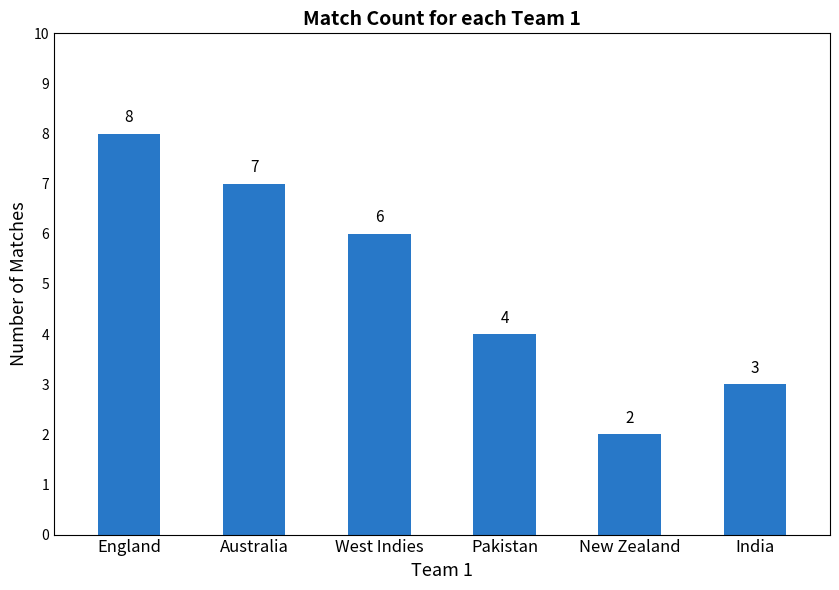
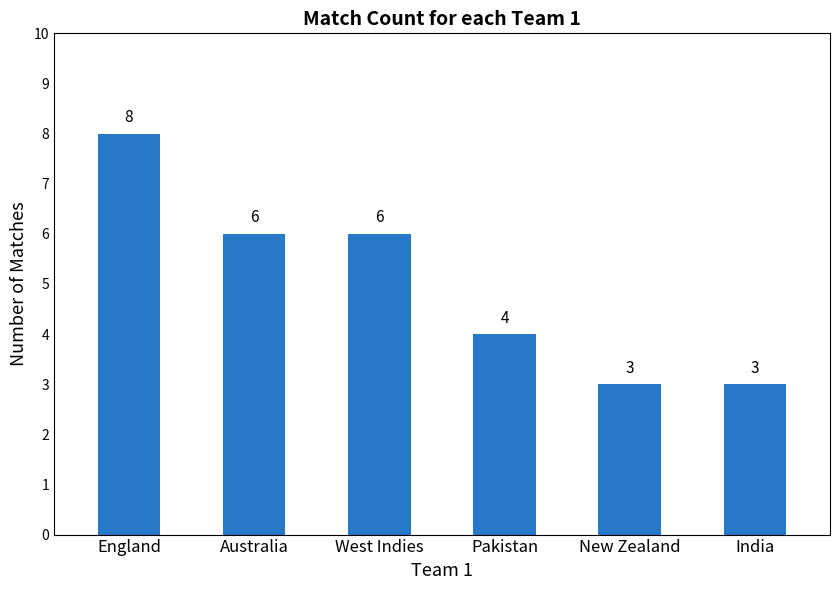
Australia: 7 -> 6
New Zealand: 2 -> 3
